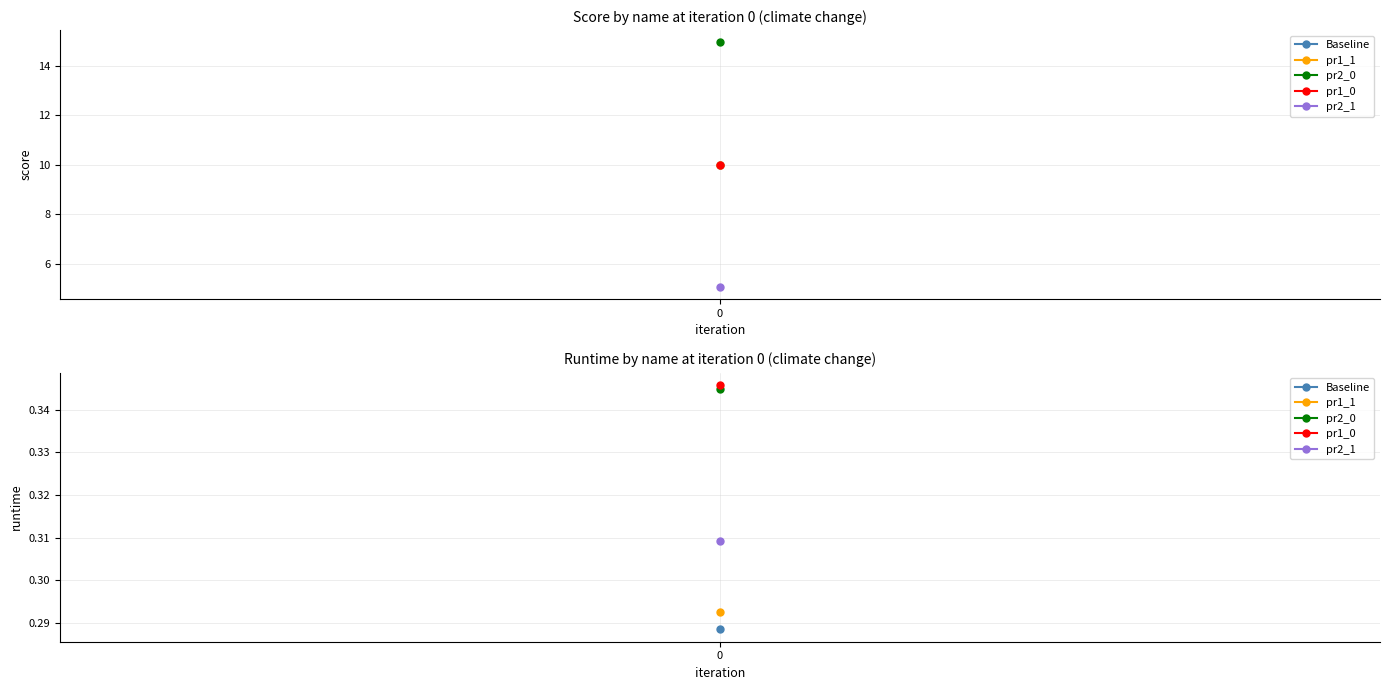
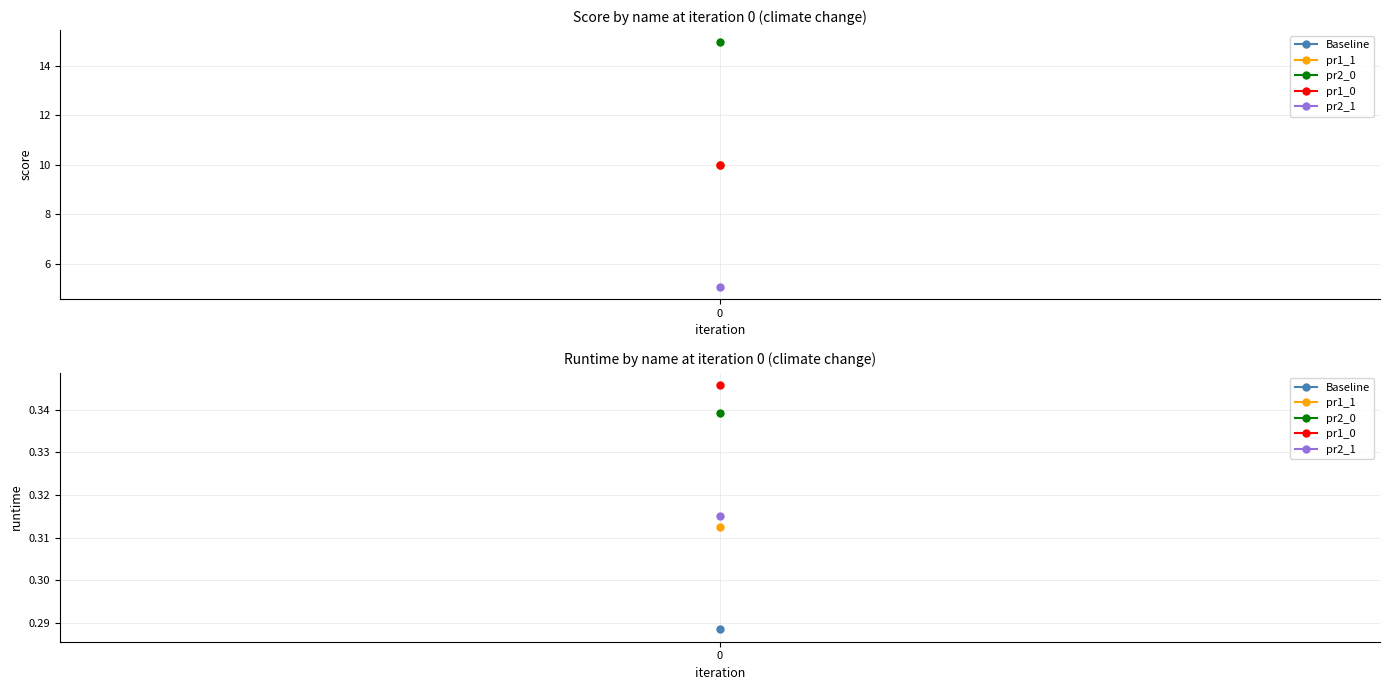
Runtime by name at iteration 0 (climate change), pr1_1, 0: 0.293 -> 0.312
Runtime by name at iteration 0 (climate change), pr2_0, 0: 0.345 -> 0.339
Runtime by name at iteration 0 (climate change), pr2_1, 0: 0.309 -> 0.315
